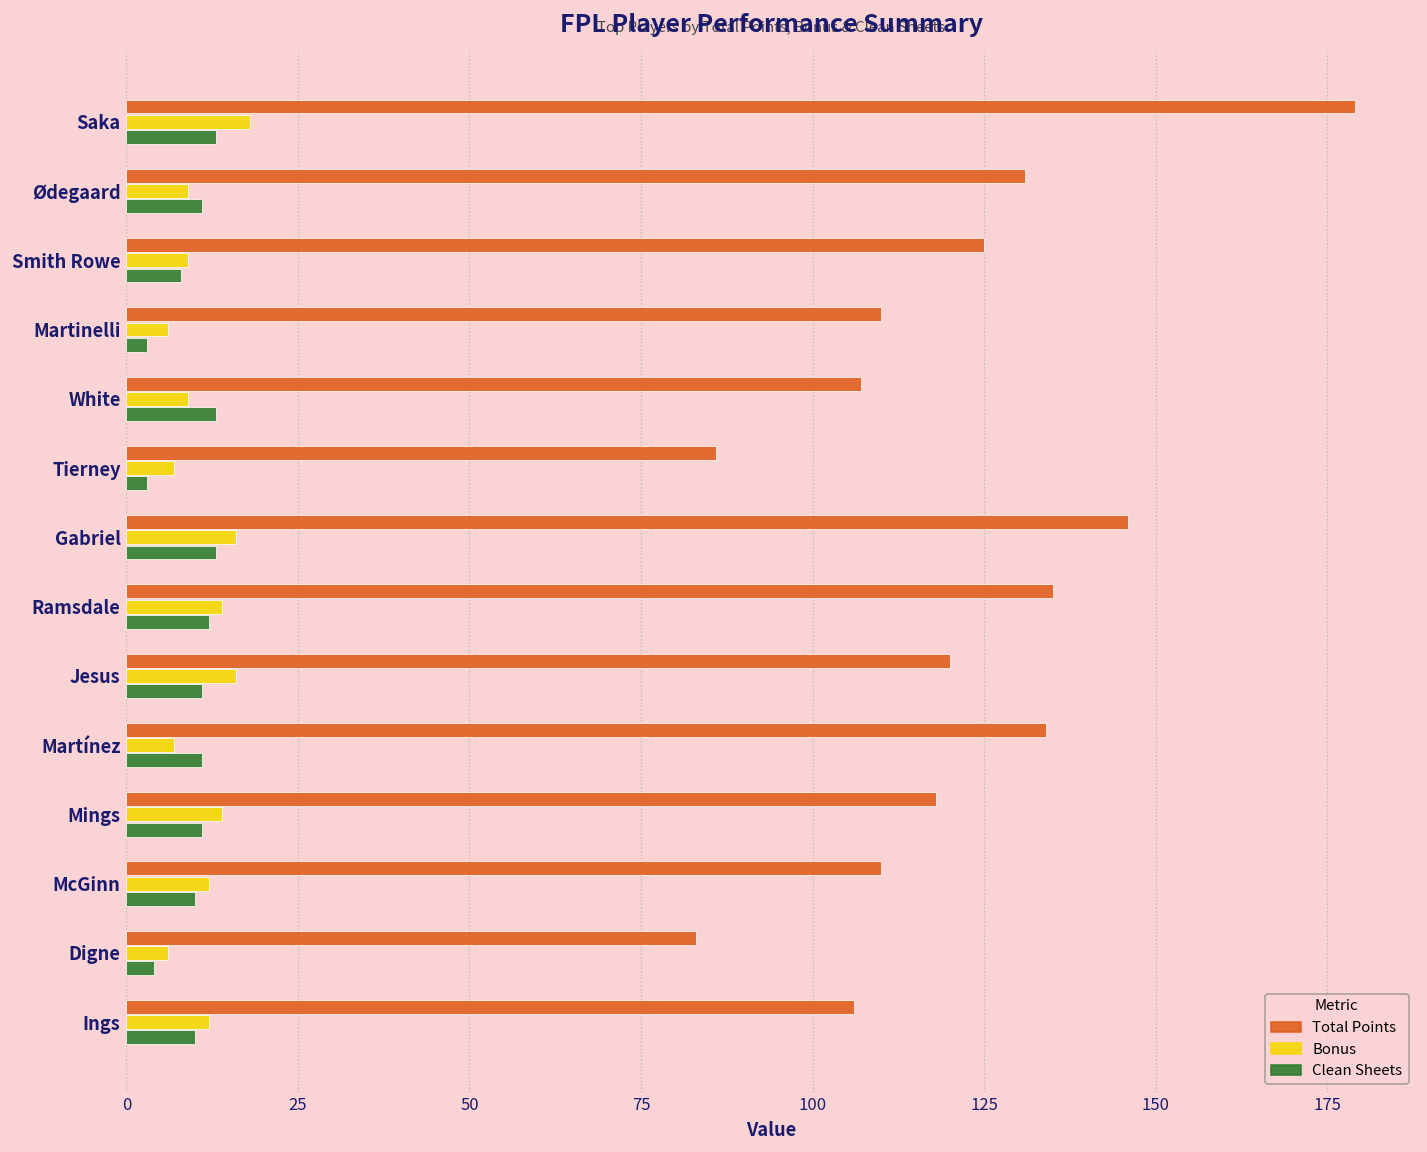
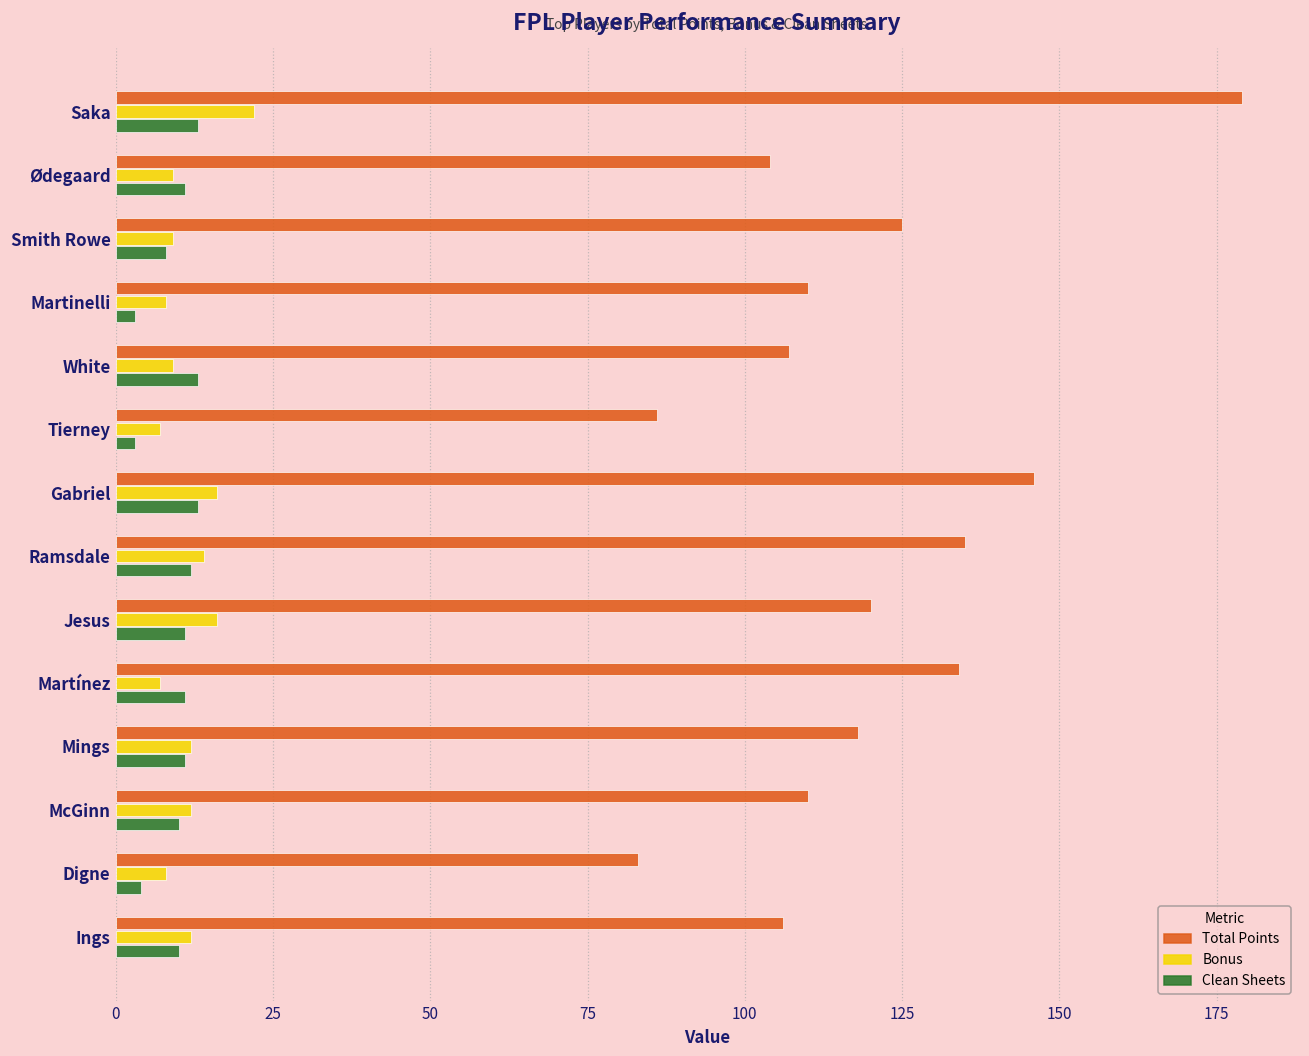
Bonus, Saka: 18 -> 22
Total Points, Ødegaard: 131 -> 104
Bonus, Martinelli: 6 -> 8
Bonus, Mings: 14 -> 12
Bonus, Digne: 6 -> 8
